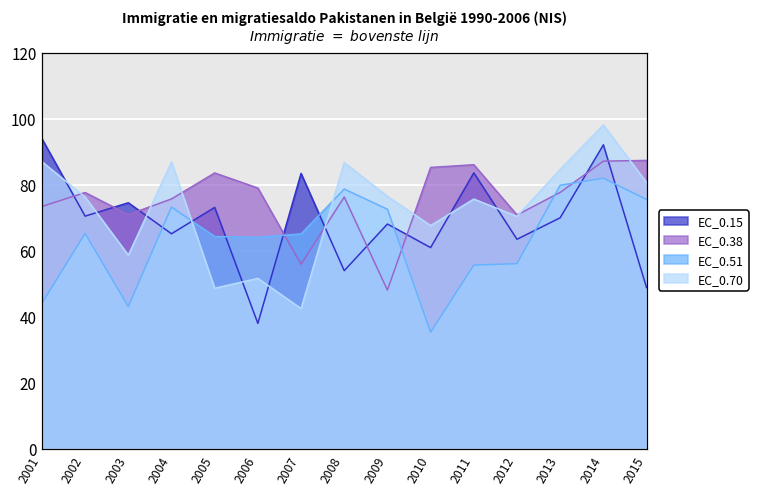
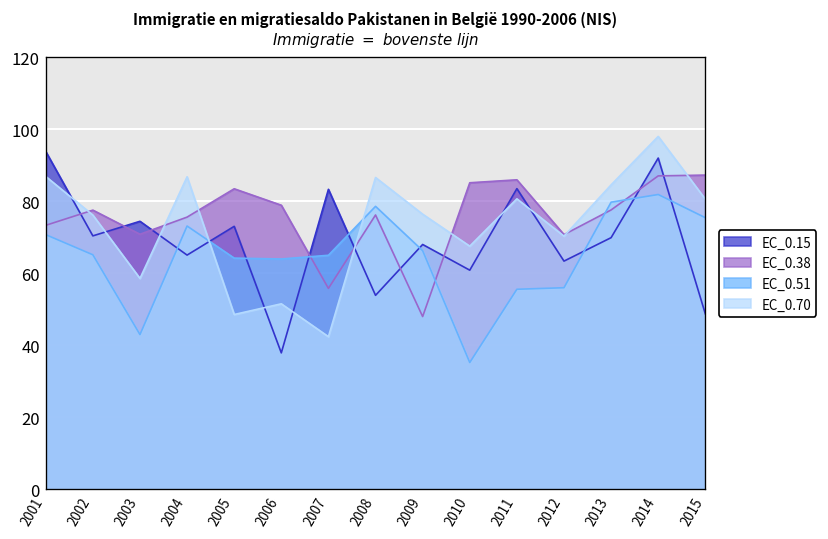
EC_0.51, 2001: 44 -> 71
EC_0.51, 2009: 73 -> 66
EC_0.70, 2011: 76 -> 81
